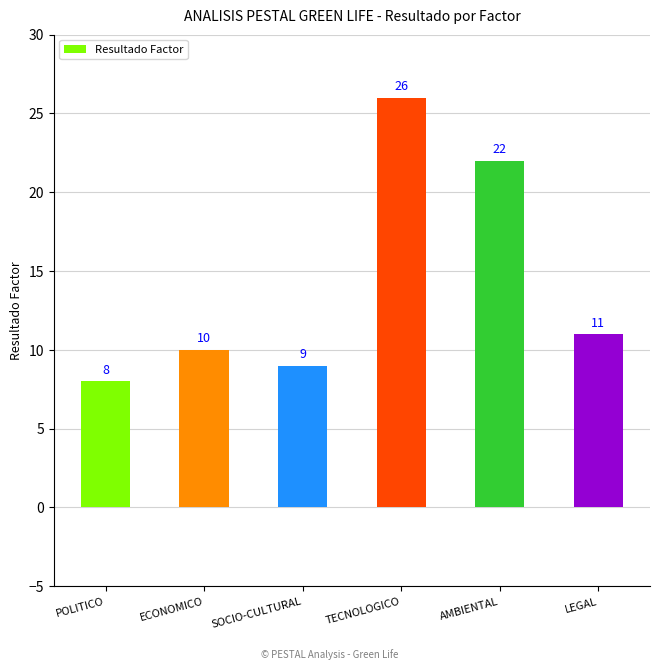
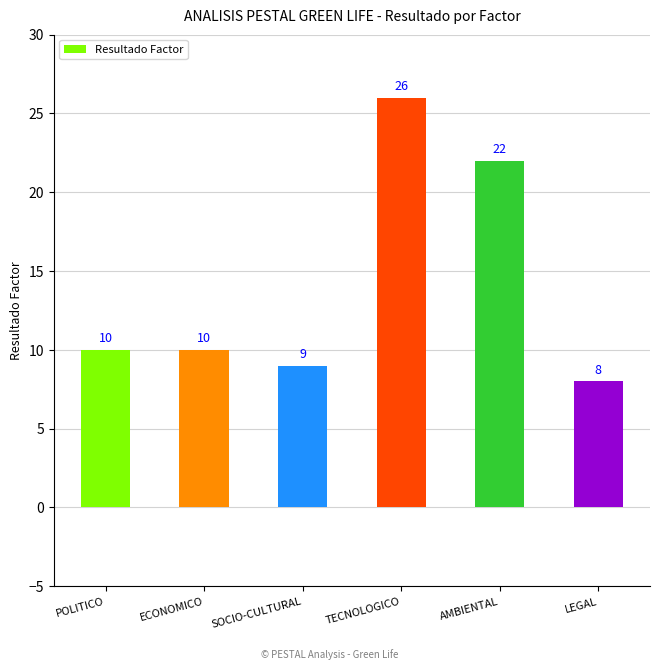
POLITICO: 8 -> 10
LEGAL: 11 -> 8
